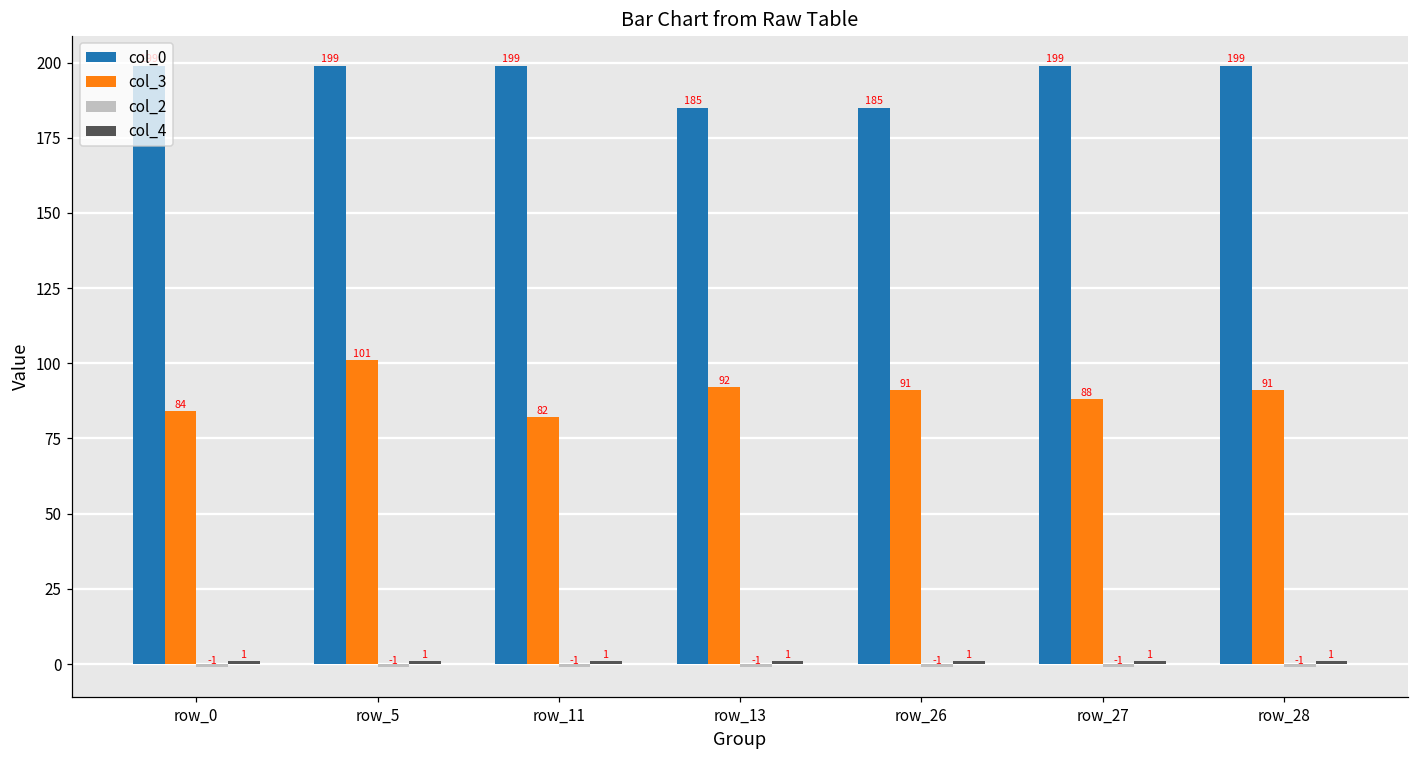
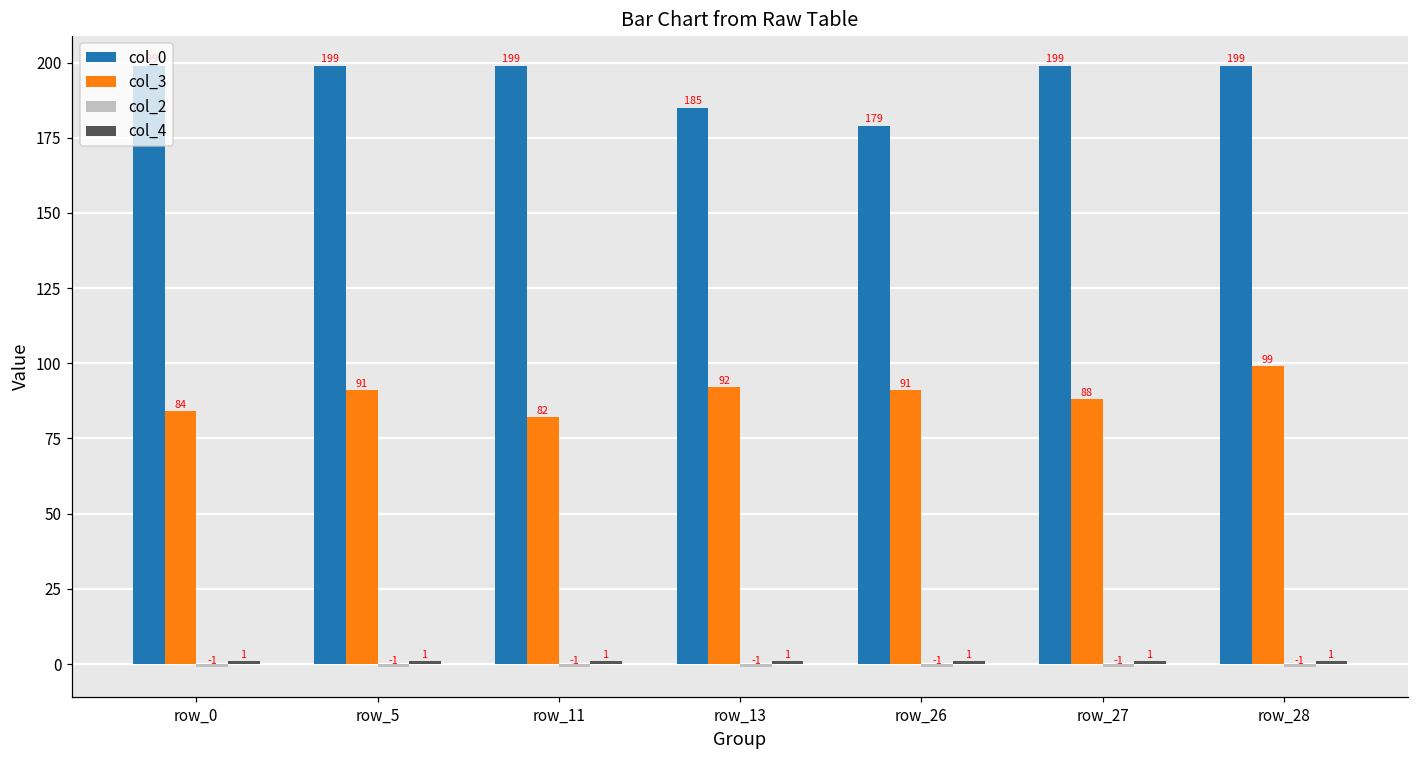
col_3, row_5: 101 -> 91
col_0, row_26: 185 -> 179
col_3, row_28: 91 -> 99
